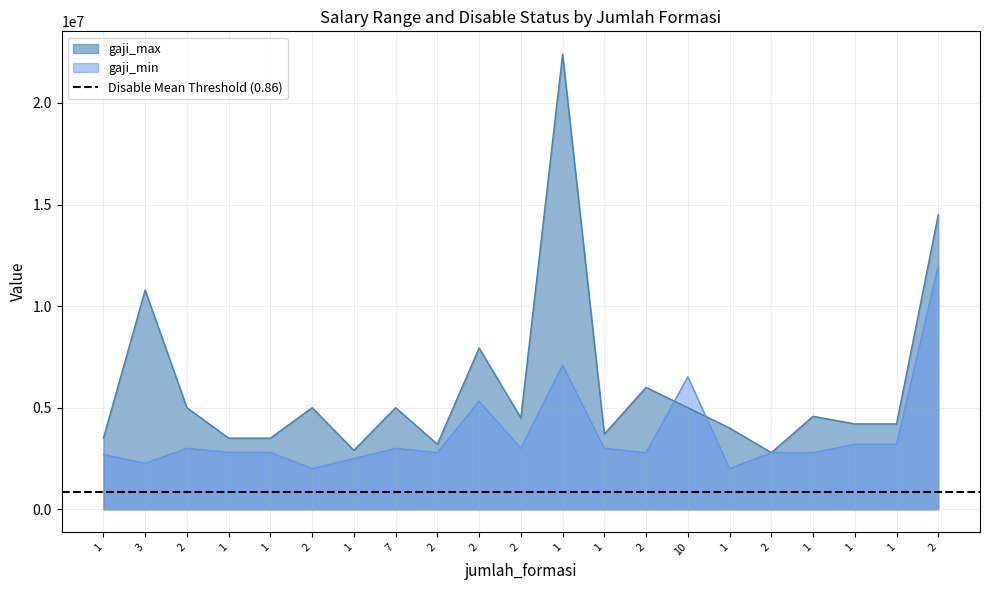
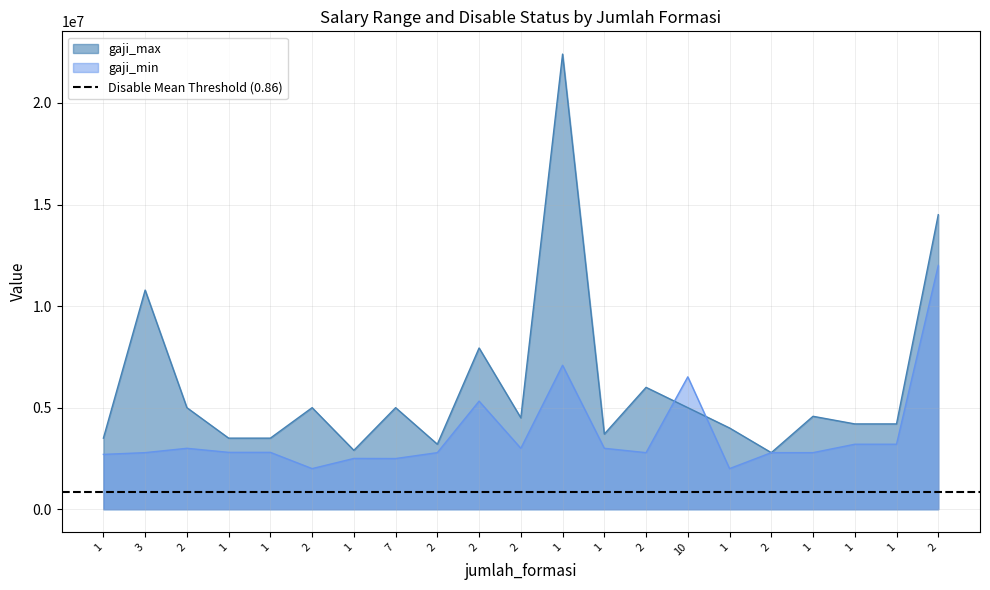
gaji_min, 3: 2300000 -> 2800000
gaji_min, 7: 3000000 -> 2500000
